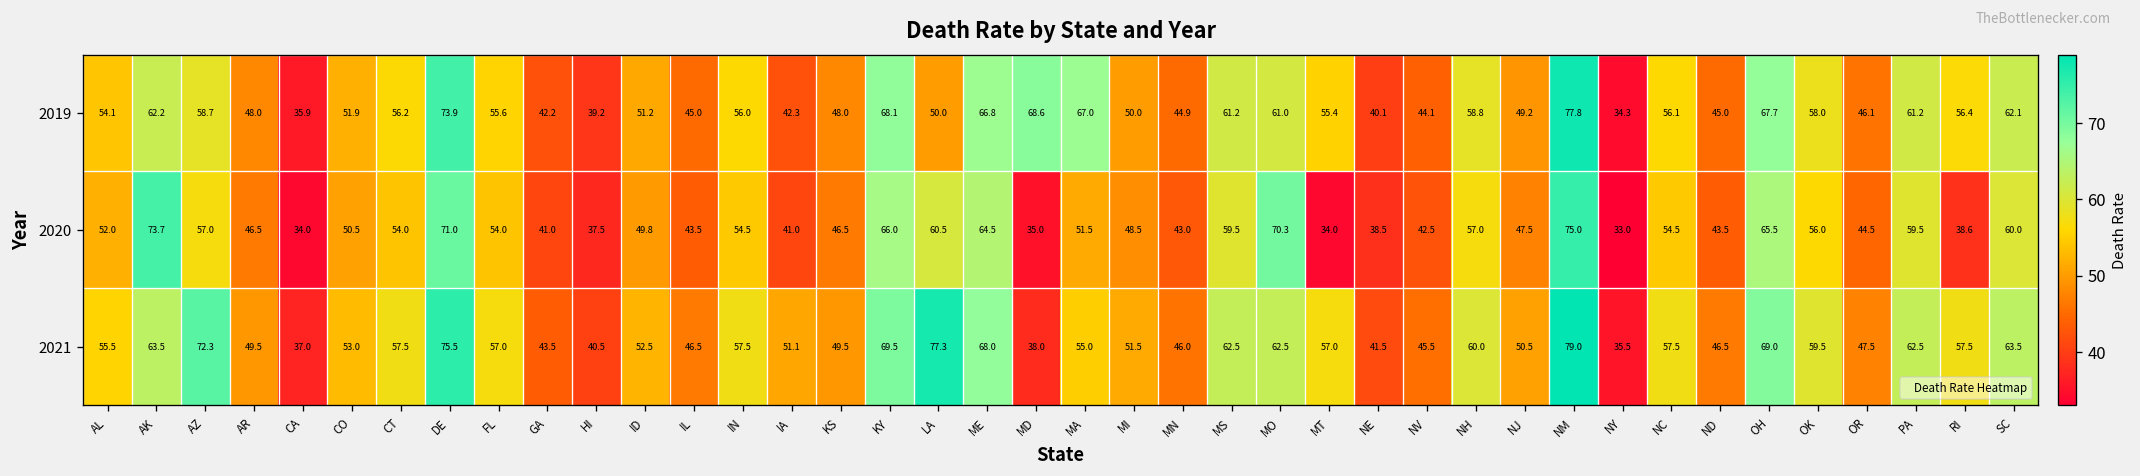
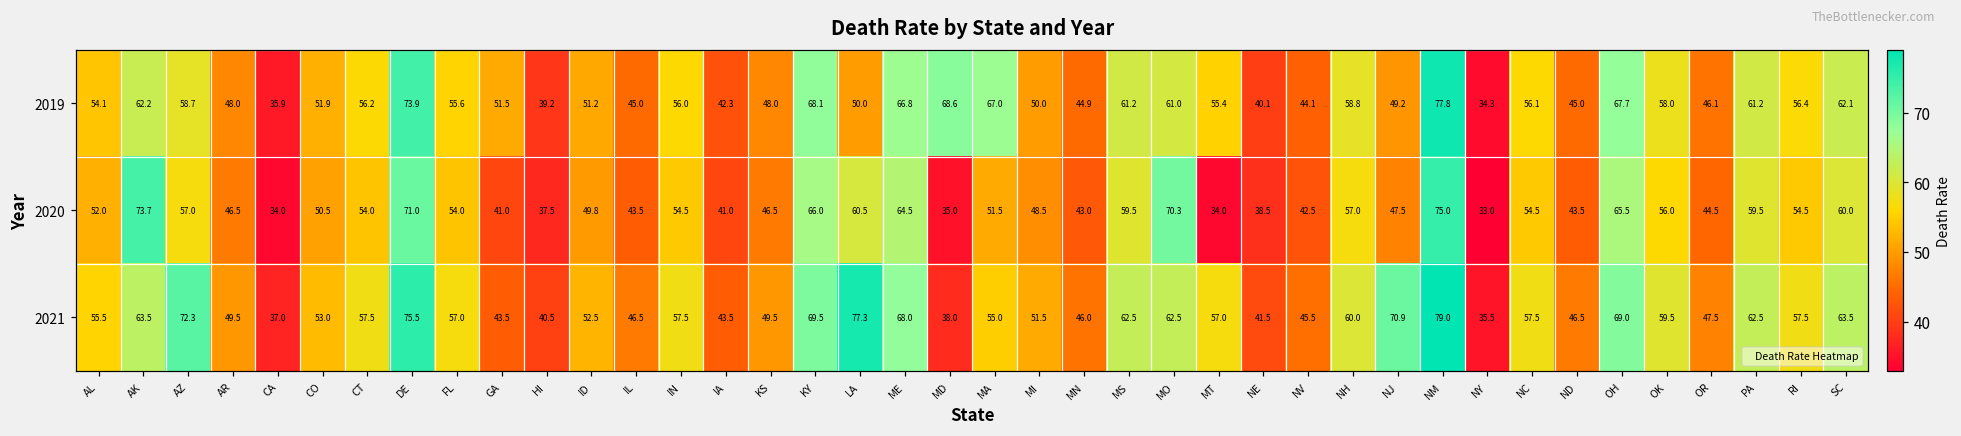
2019, GA: 42.2 -> 51.5
2020, RI: 38.6 -> 54.5
2021, IA: 51.1 -> 43.5
2021, NJ: 50.5 -> 70.9
